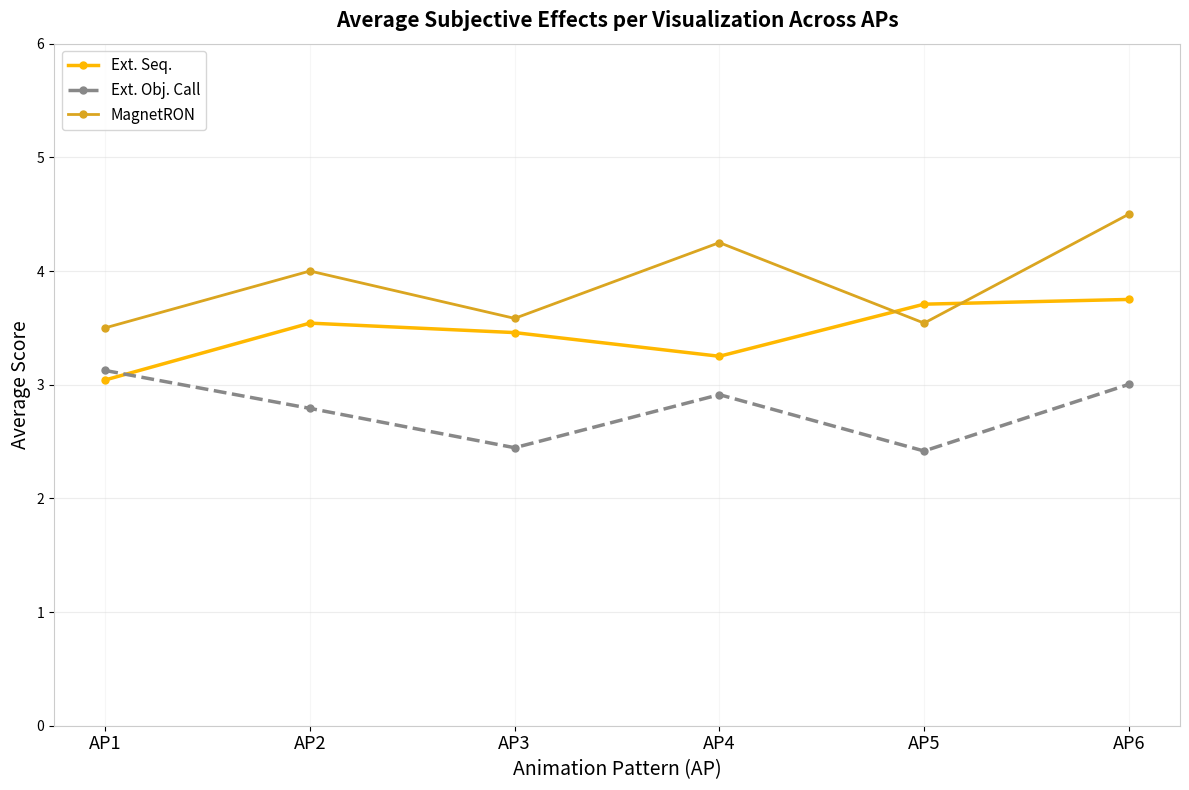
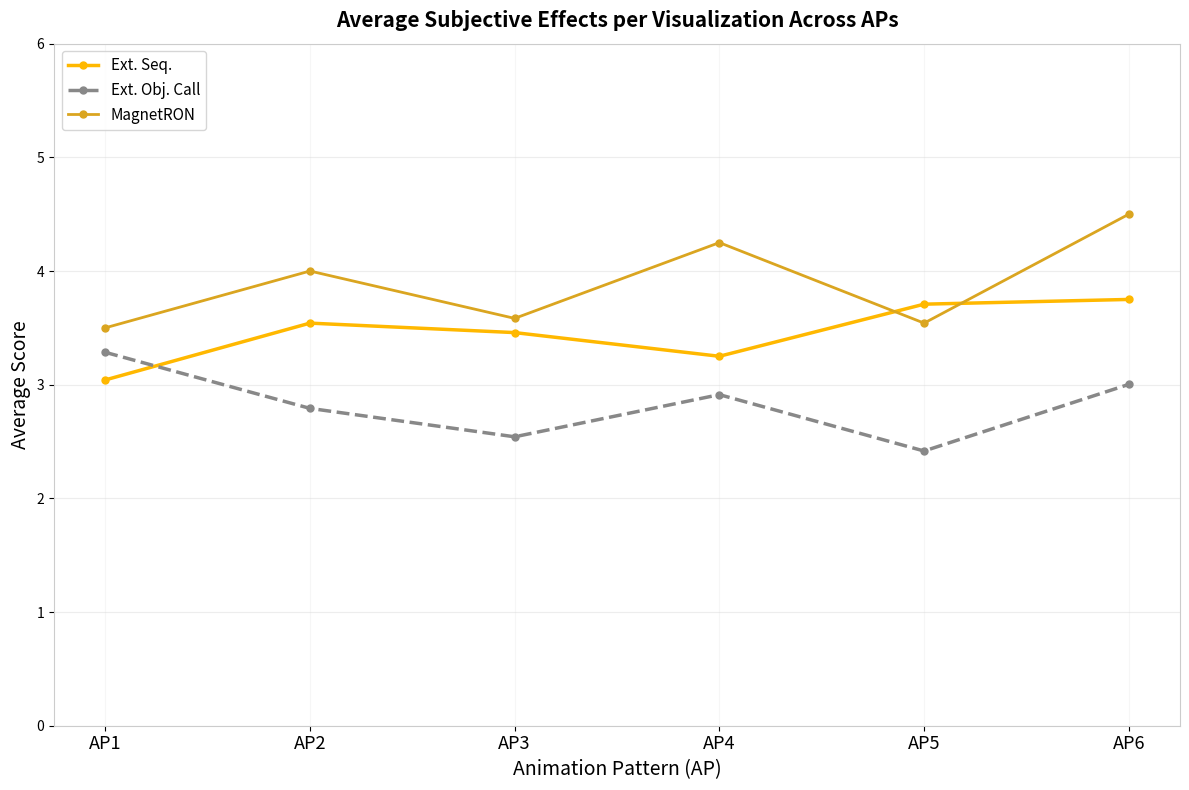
Ext. Obj. Call, AP1: 3.13 -> 3.29
Ext. Obj. Call, AP3: 2.45 -> 2.54
